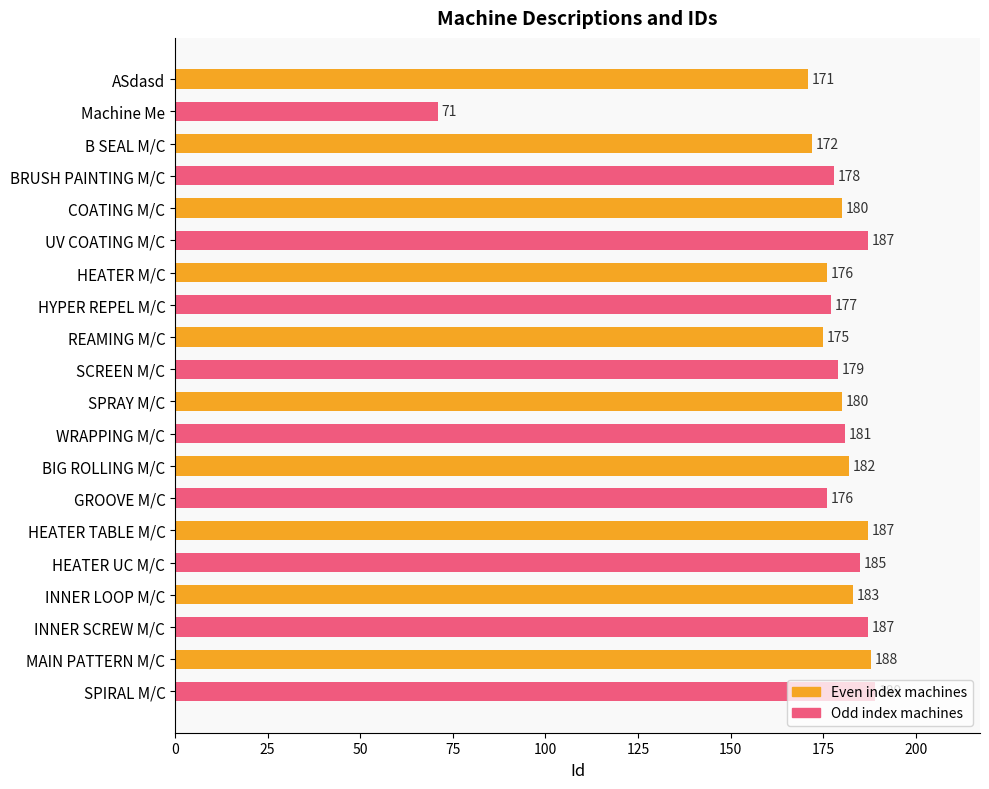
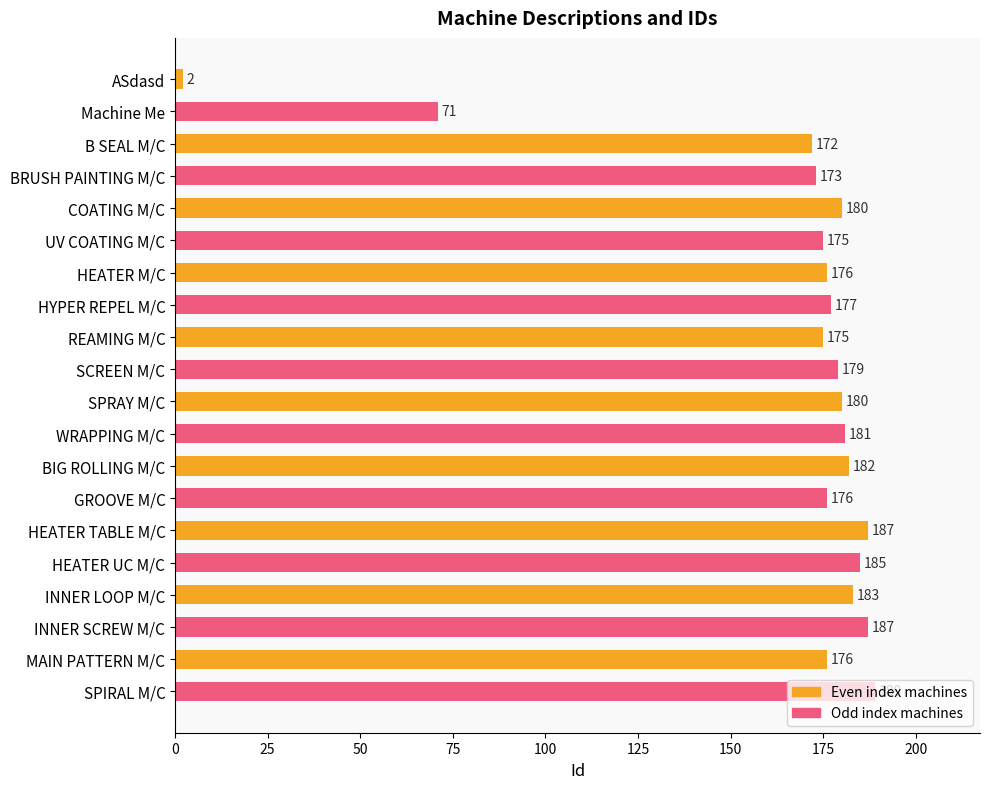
ASdasd: 171 -> 2
BRUSH PAINTING M/C: 178 -> 173
UV COATING M/C: 187 -> 175
MAIN PATTERN M/C: 188 -> 176
